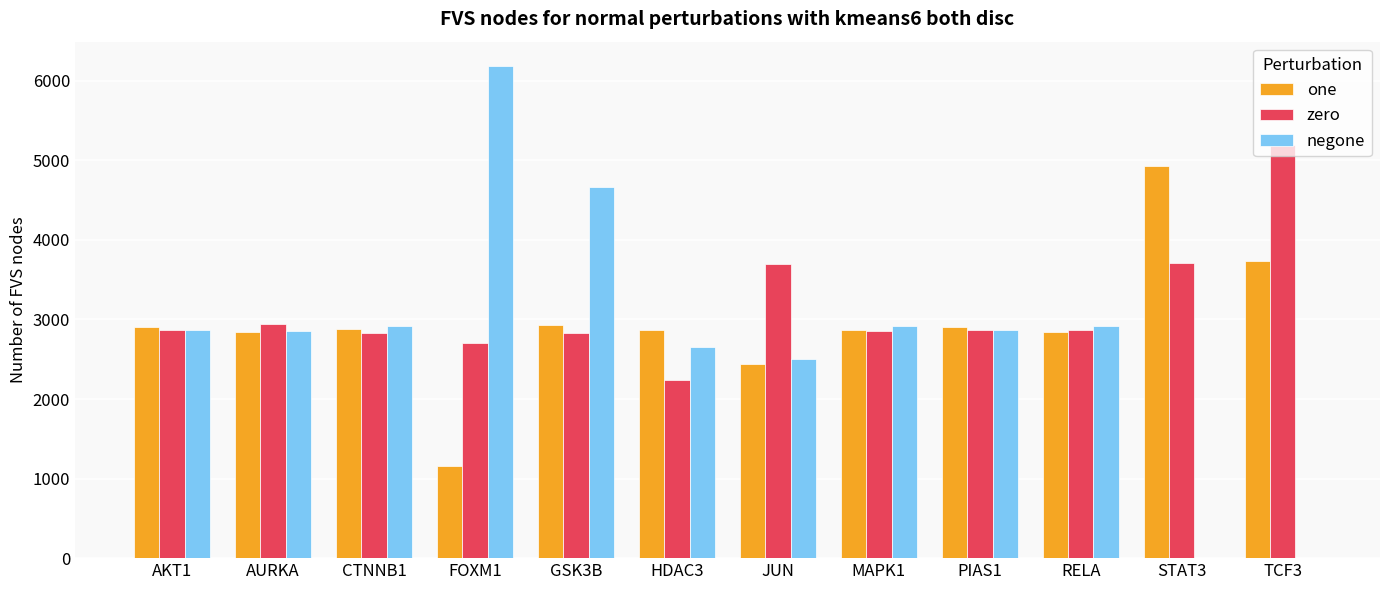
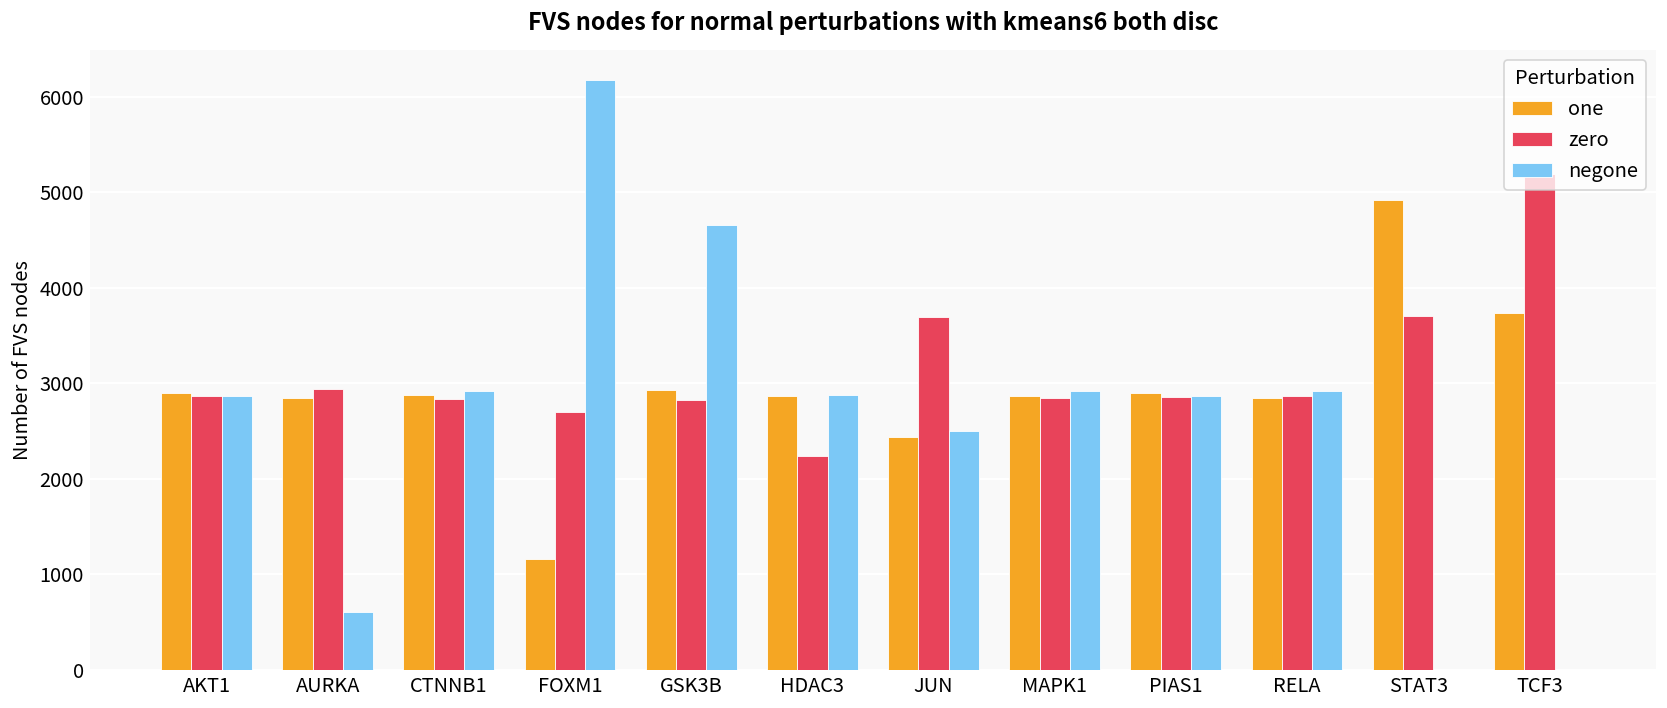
negone, AURKA: 2800 -> 600
negone, HDAC3: 2700 -> 2900
